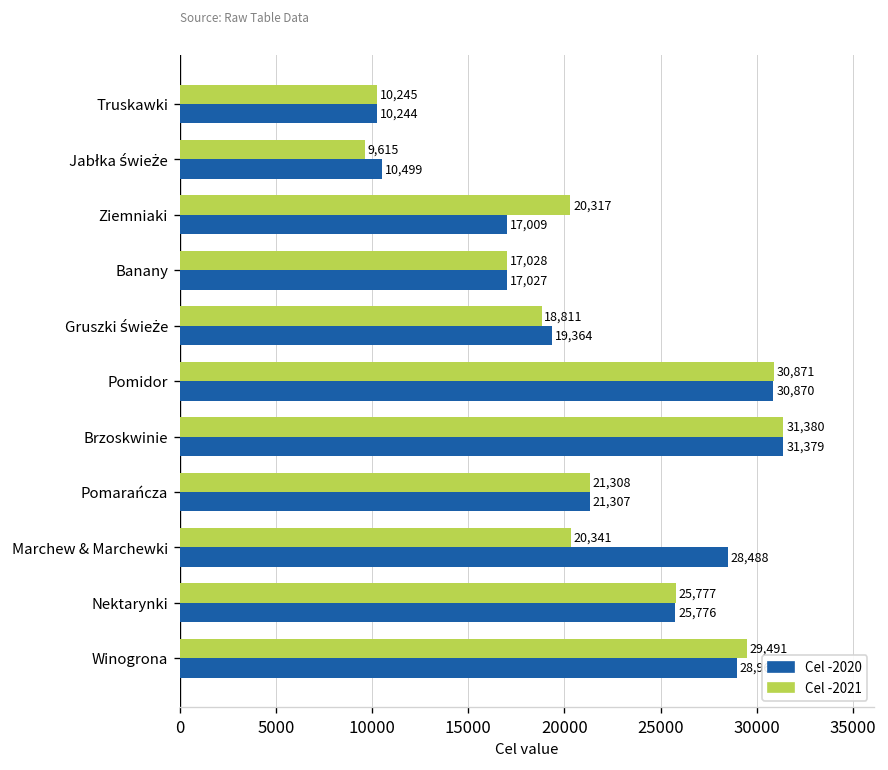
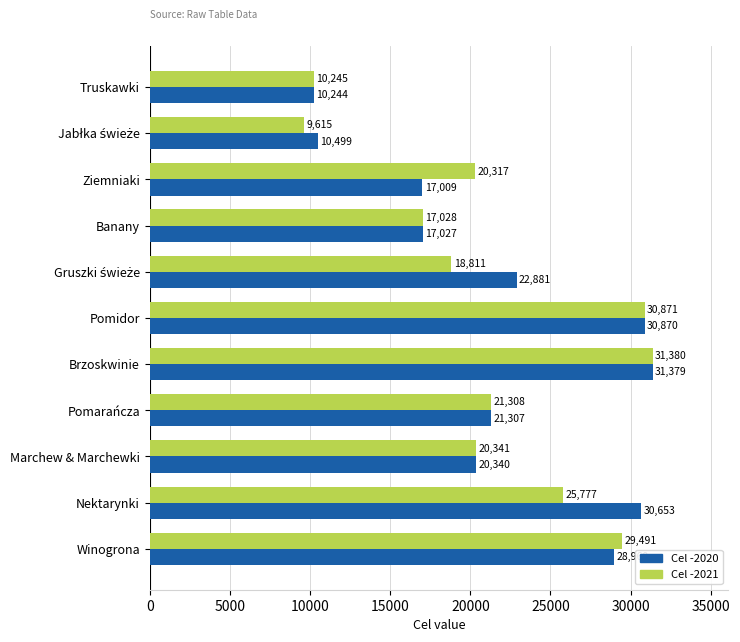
Cel -2020, Gruszki świeże: 19,364 -> 22,881
Cel -2020, Marchew & Marchewki: 28,488 -> 20,340
Cel -2020, Nektarynki: 25,776 -> 30,653
